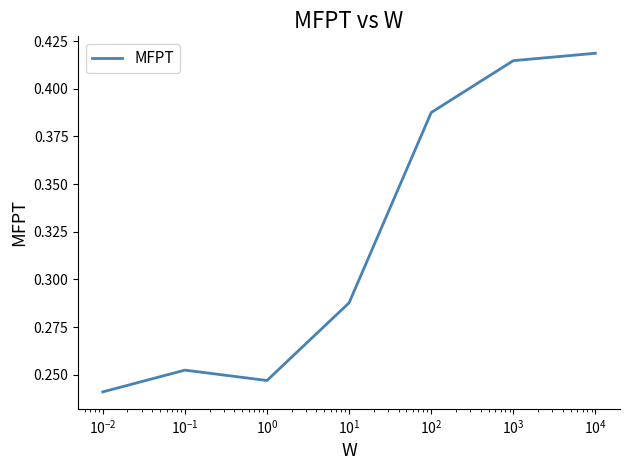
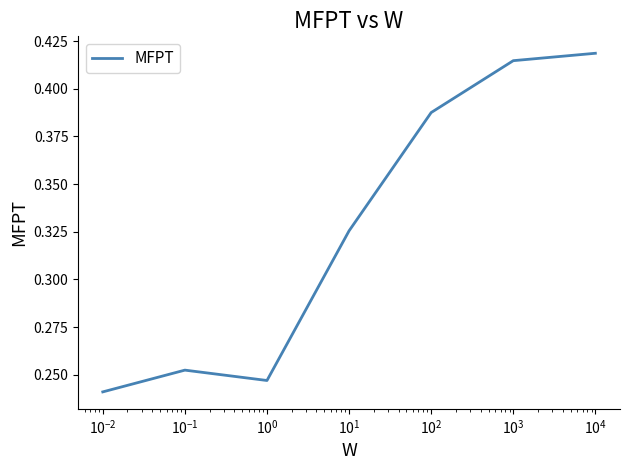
10^1: 0.288 -> 0.326
